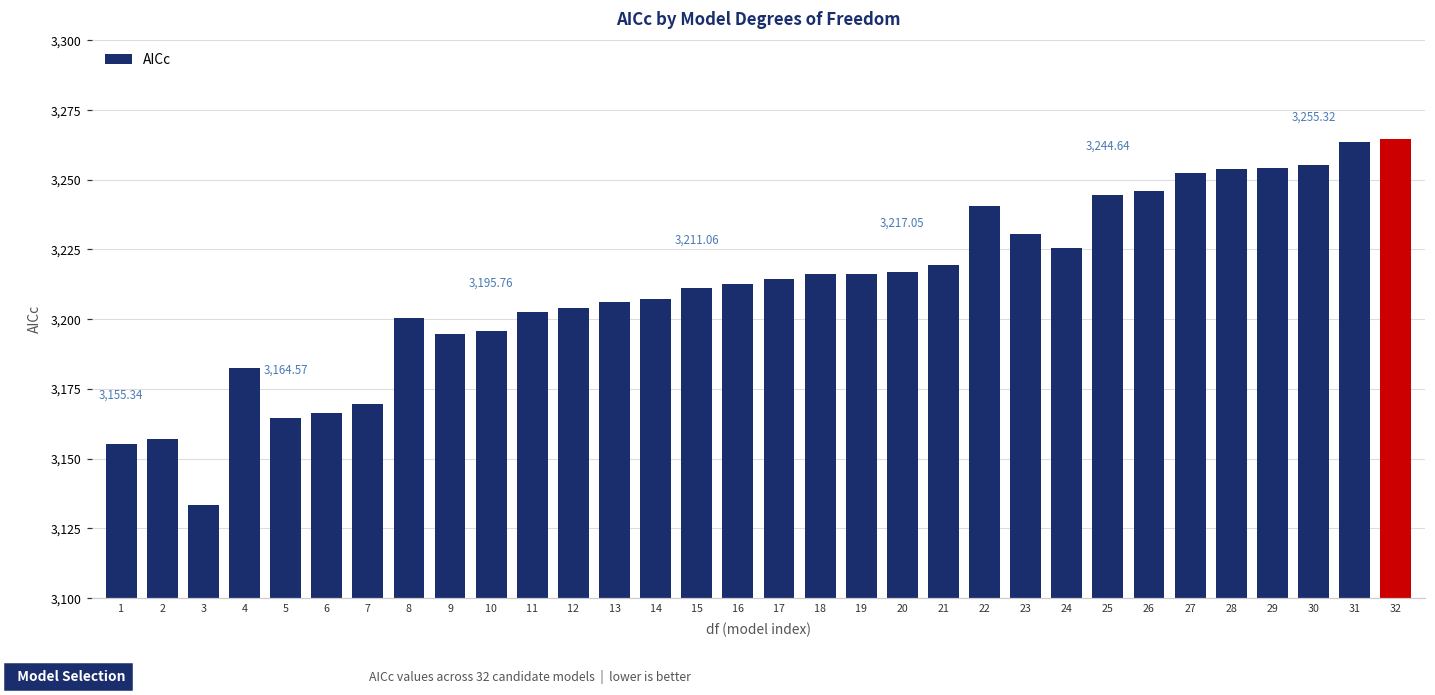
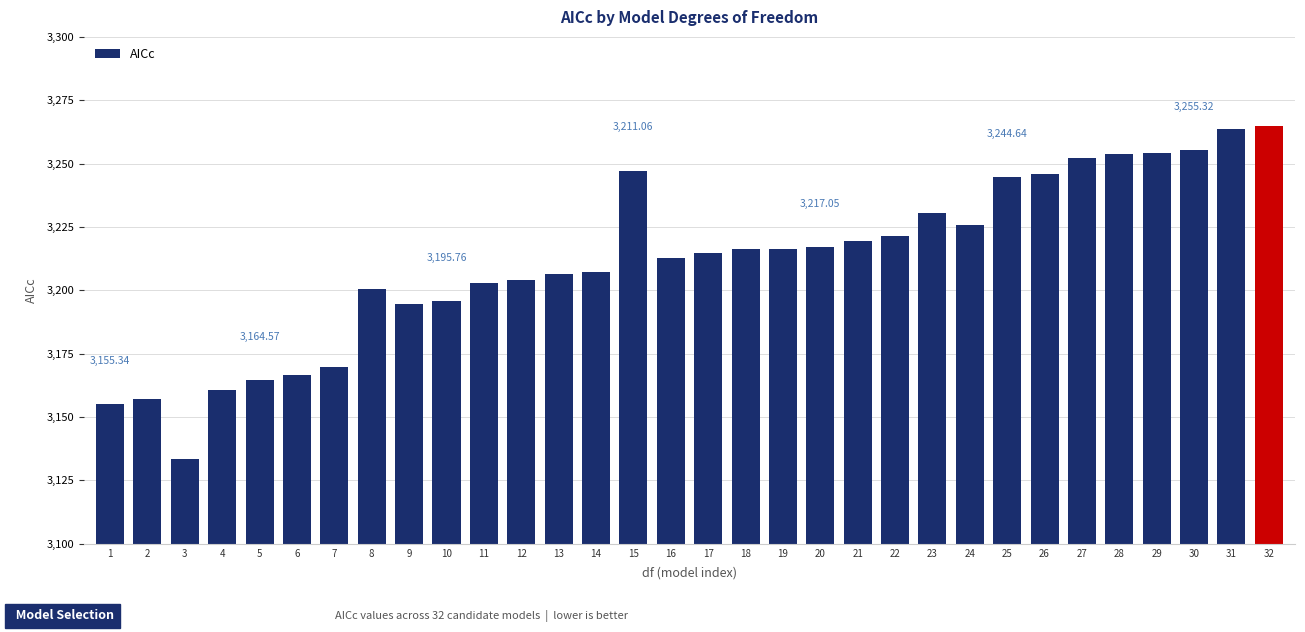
4: 3,182 -> 3,161
15: 3,211 -> 3,247
22: 3,240 -> 3,221
